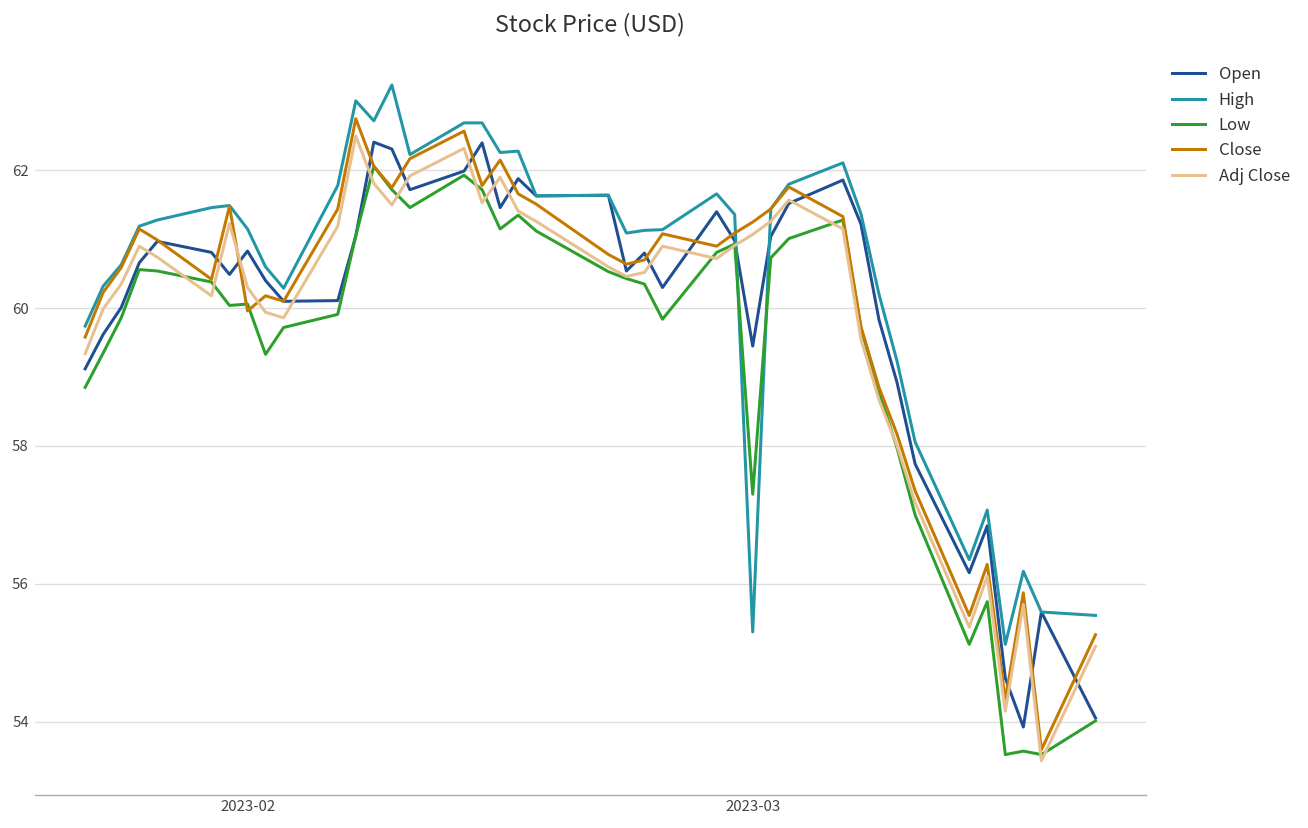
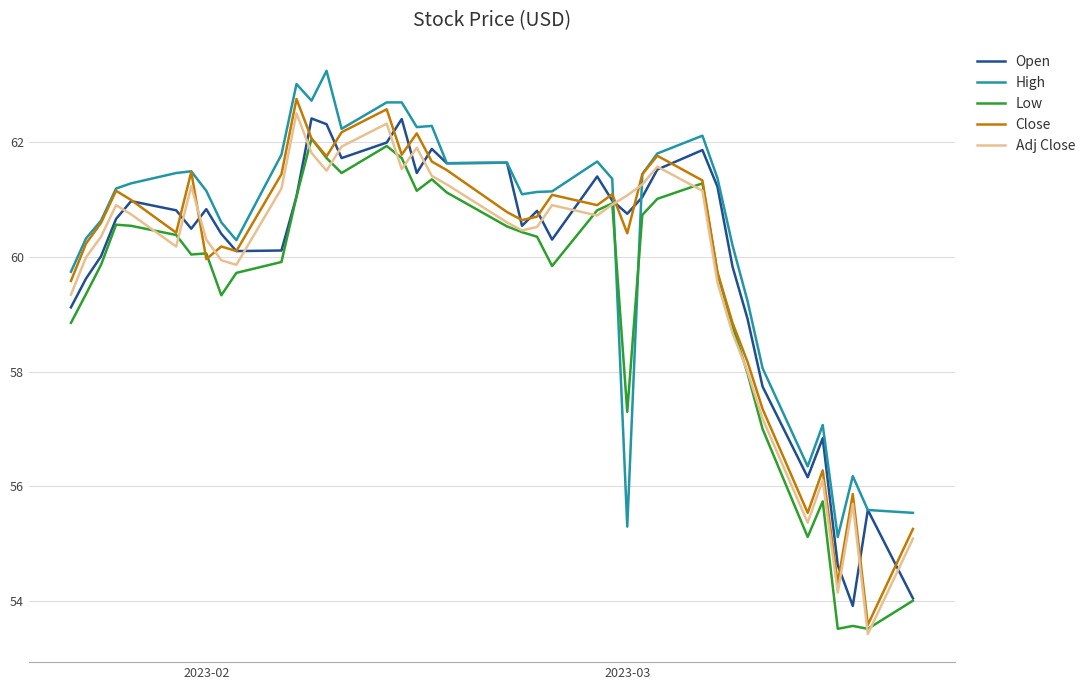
Open, 2023-03: 59.5 -> 60.8
Close, 2023-03: 61.3 -> 60.4
